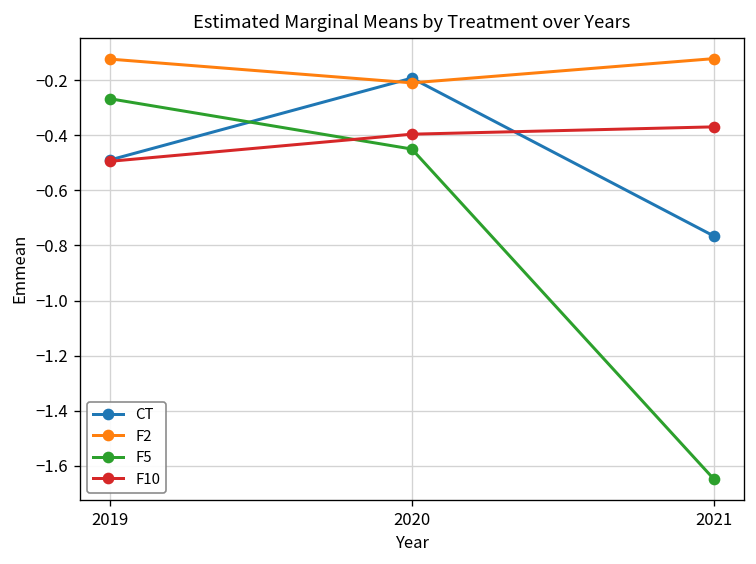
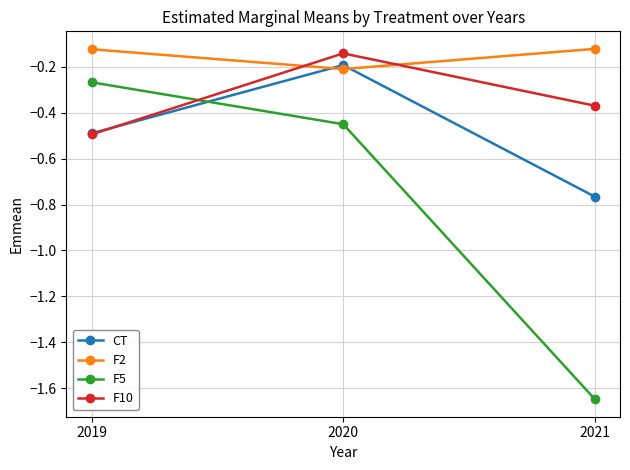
F10, 2020: -0.40 -> -0.14
